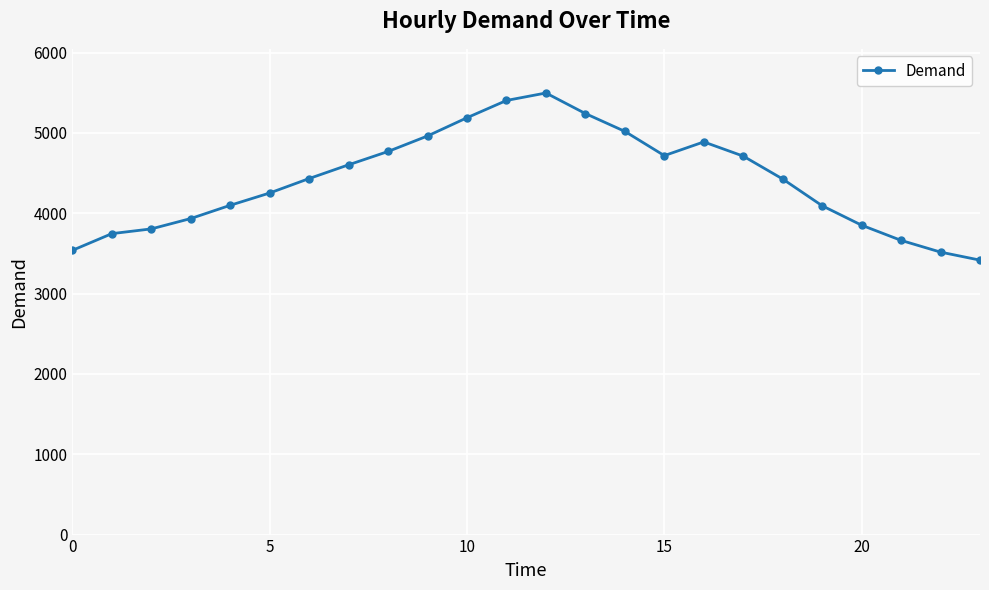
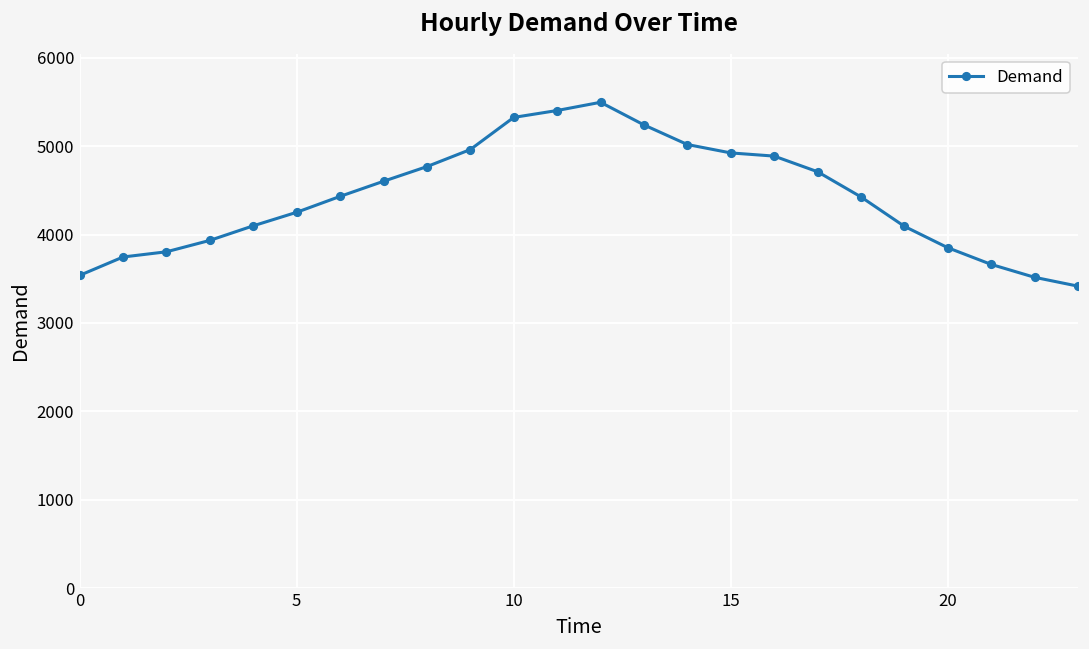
10: 5200 -> 5300
15: 4700 -> 4900
